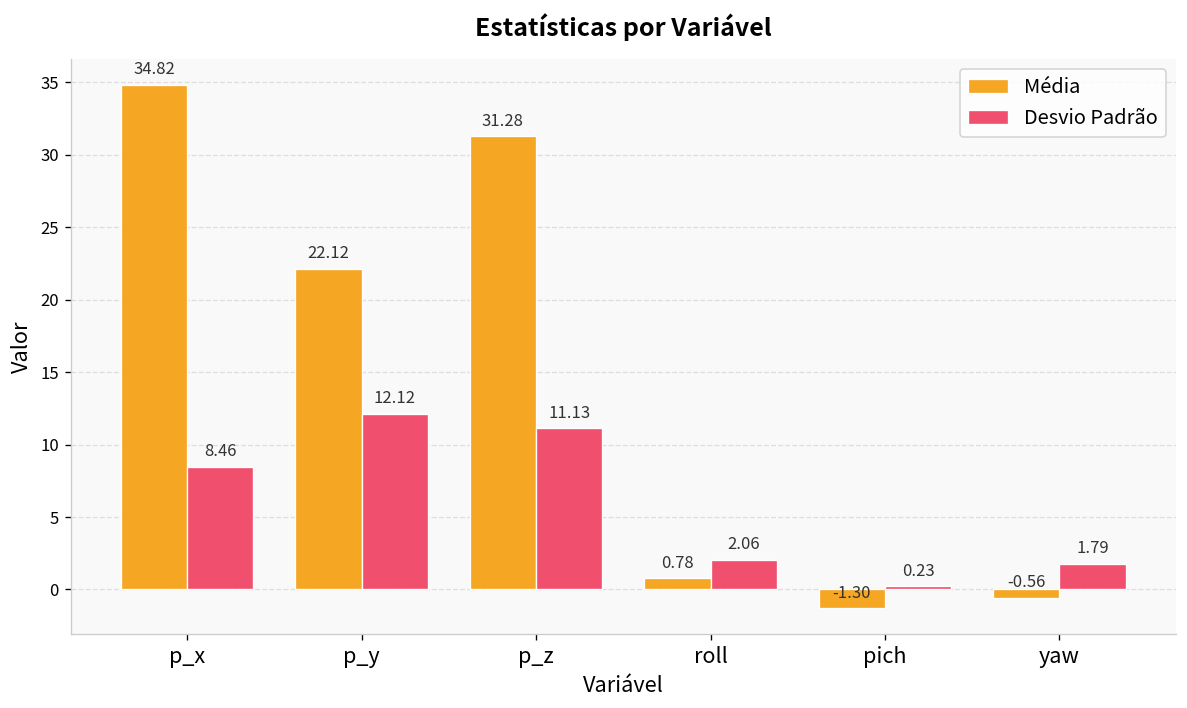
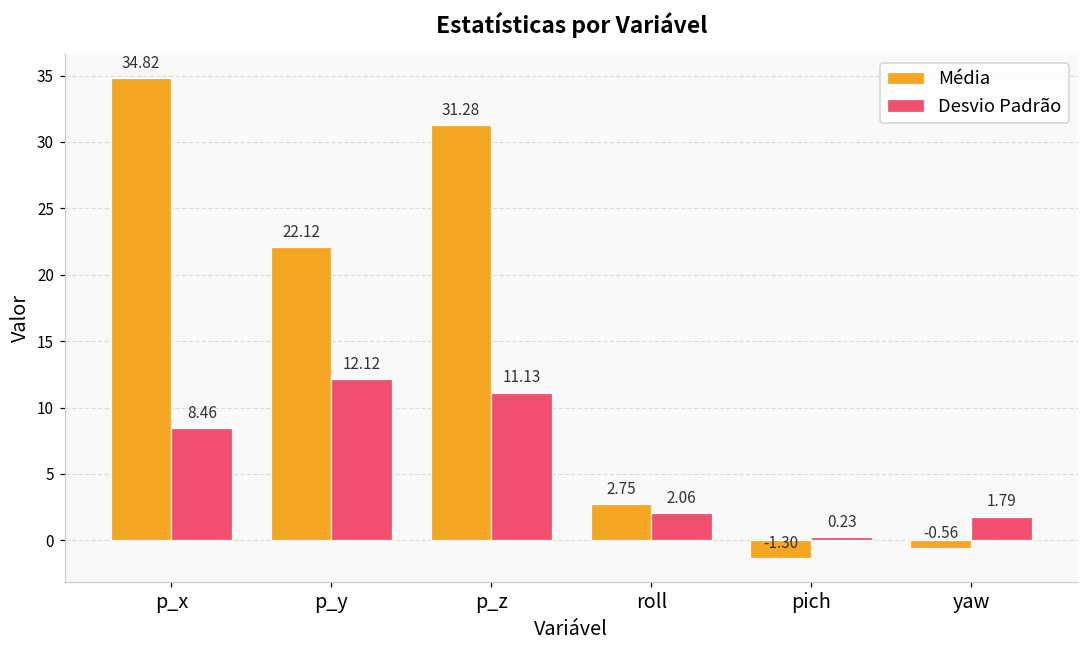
Média, roll: 0.78 -> 2.75
